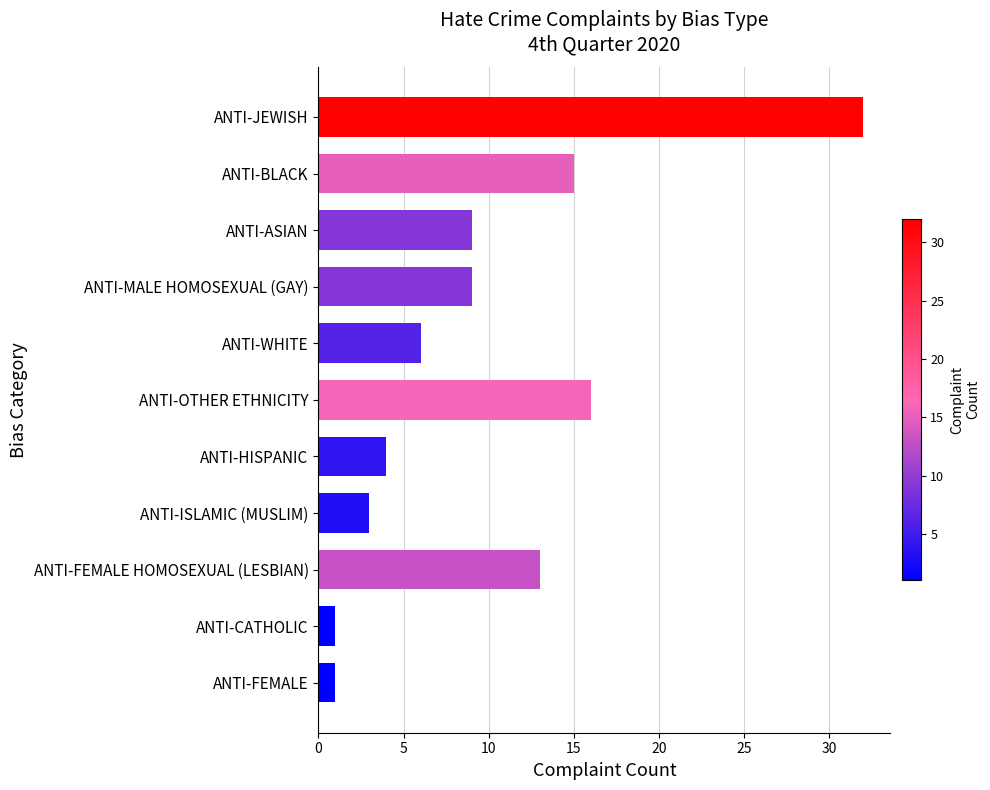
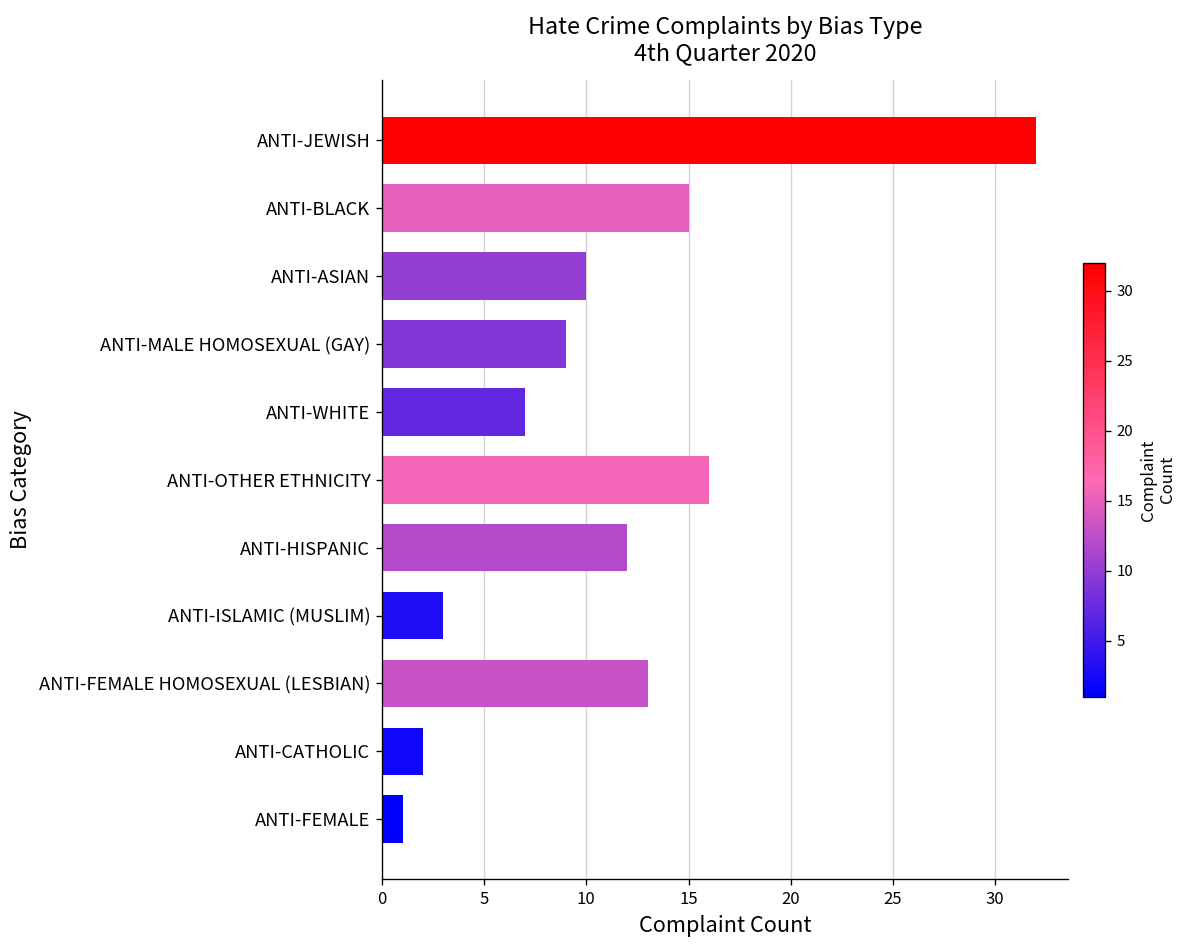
ANTI-ASIAN: 9 -> 10
ANTI-WHITE: 6 -> 7
ANTI-HISPANIC: 4 -> 12
ANTI-CATHOLIC: 1 -> 2
